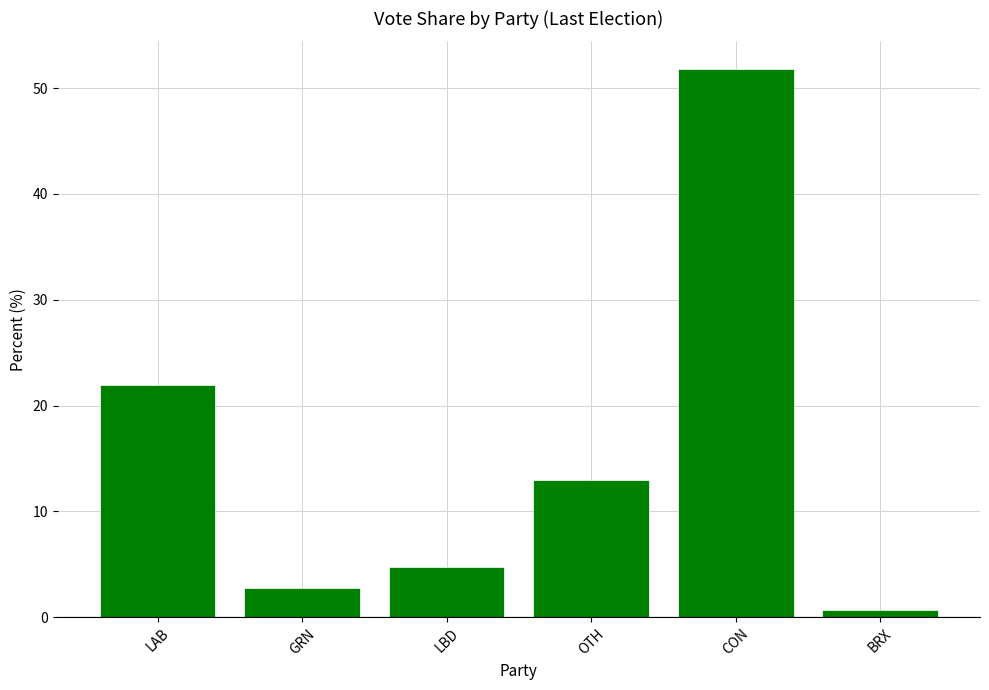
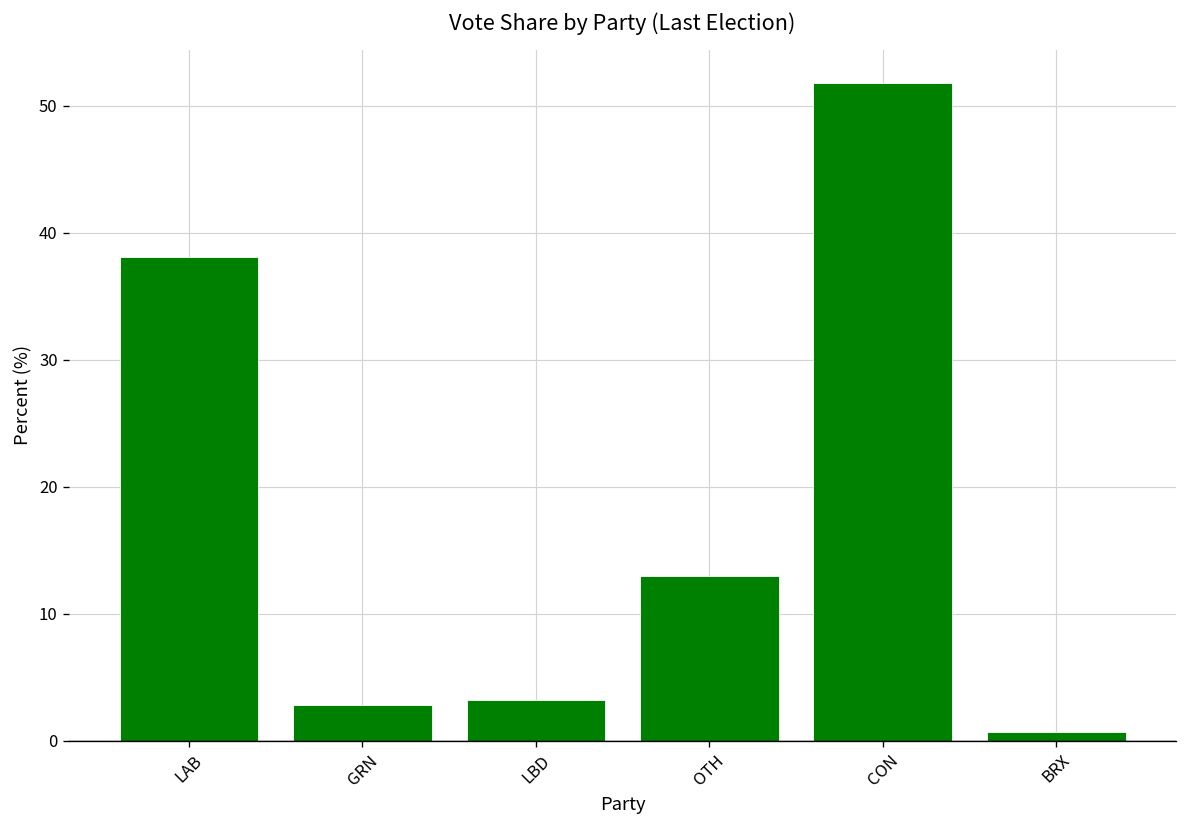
LAB: 21.9 -> 38.1
LBD: 4.7 -> 3.2
